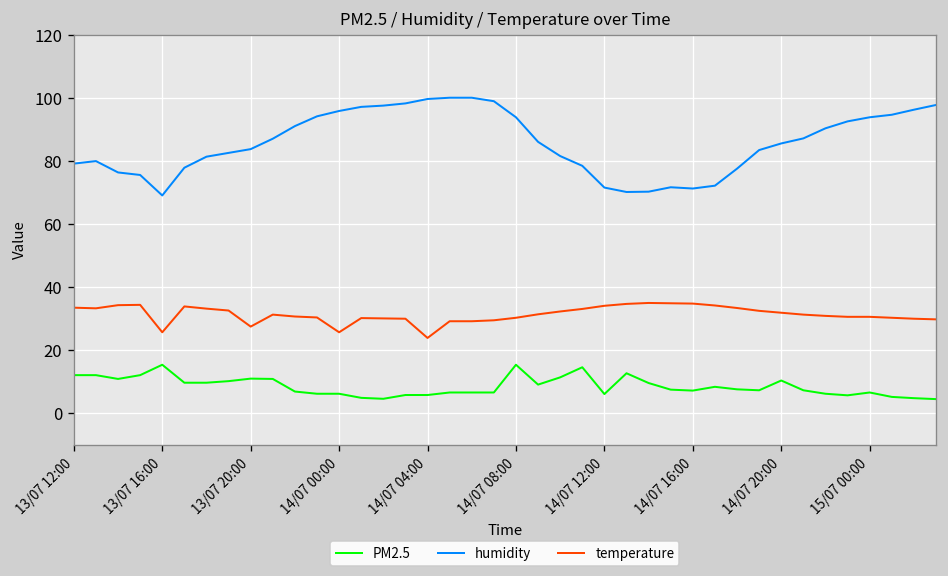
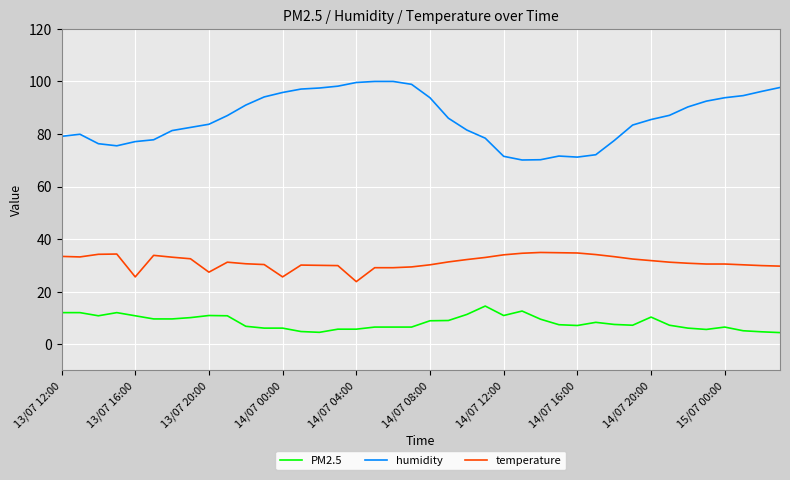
PM2.5, 13/07 16:00: 15 -> 11
humidity, 13/07 16:00: 69 -> 77
PM2.5, 14/07 08:00: 15 -> 9
PM2.5, 14/07 12:00: 6 -> 11
